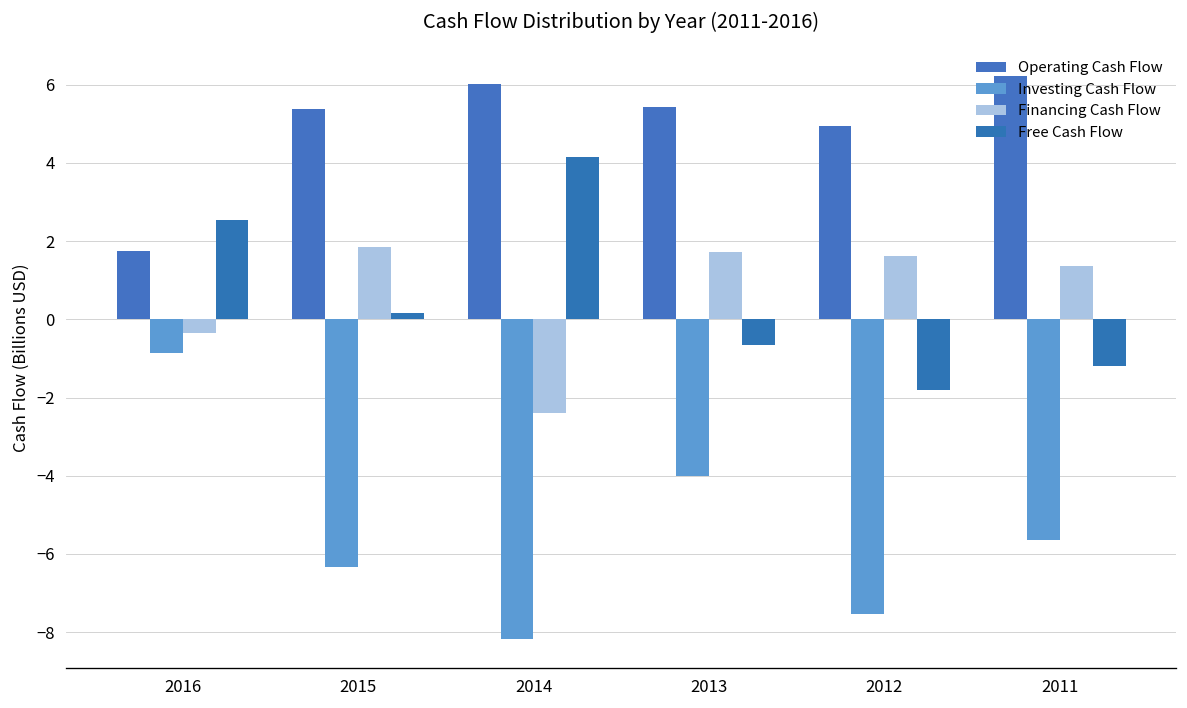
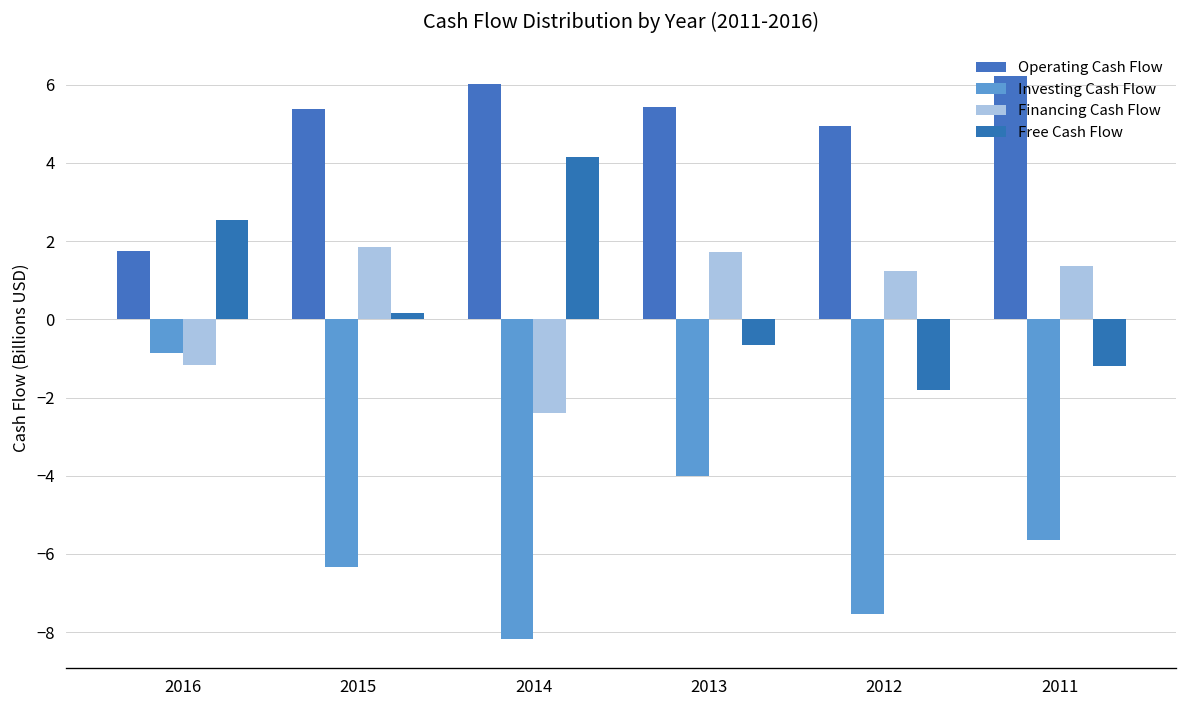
Financing Cash Flow, 2016: -0.4 -> -1.2
Financing Cash Flow, 2012: 1.6 -> 1.2
